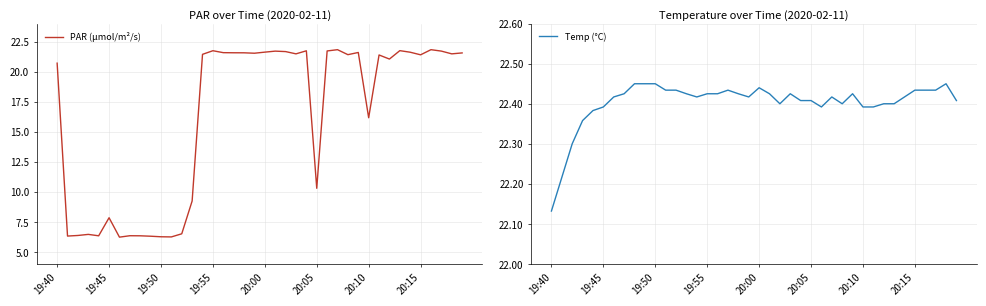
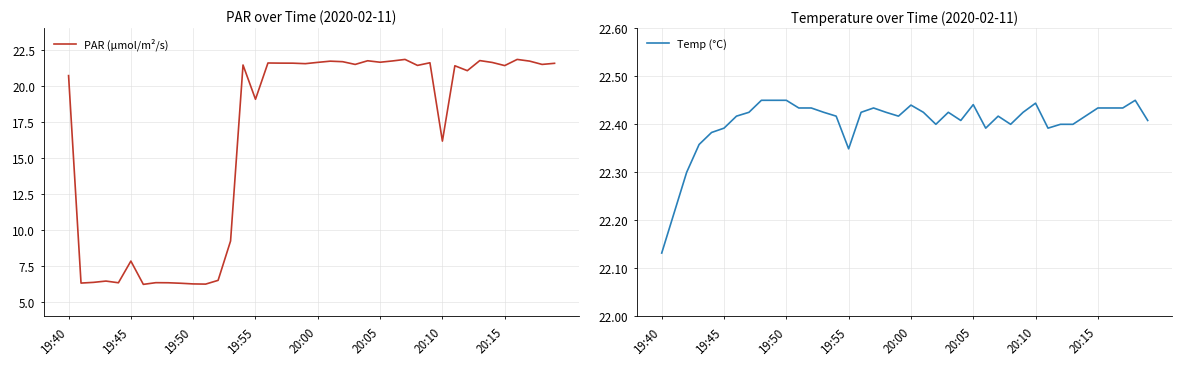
PAR over Time (2020-02-11), 19:55: 21.7 -> 19.1
PAR over Time (2020-02-11), 20:05: 10.3 -> 21.6
Temperature over Time (2020-02-11), 19:55: 22.43 -> 22.35
Temperature over Time (2020-02-11), 20:05: 22.41 -> 22.44
Temperature over Time (2020-02-11), 20:10: 22.39 -> 22.44
